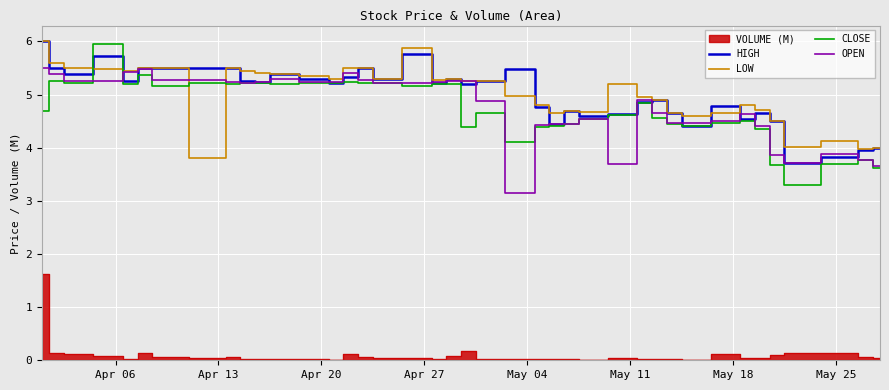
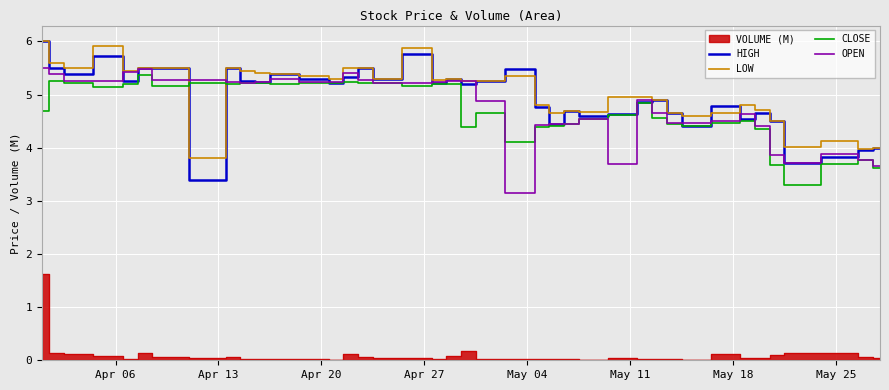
LOW, Apr 06: 5.5 -> 5.9
CLOSE, Apr 06: 6.0 -> 5.1
HIGH, Apr 13: 5.5 -> 3.4
LOW, May 04: 5.0 -> 5.4
LOW, May 11: 5.2 -> 4.9
